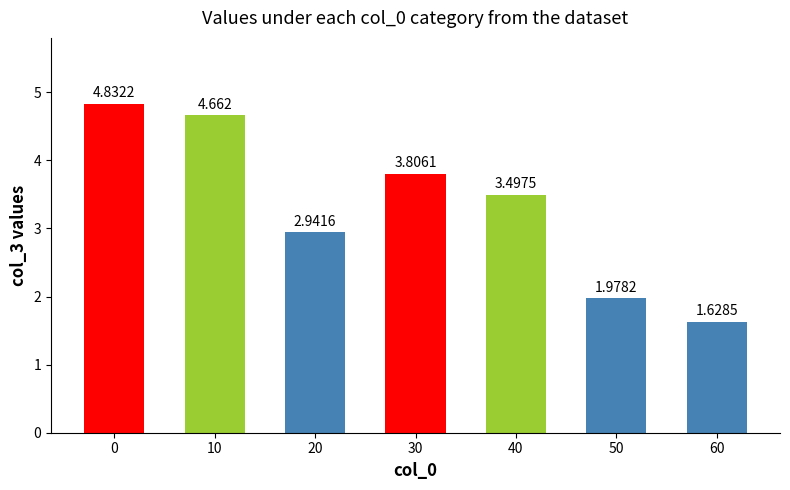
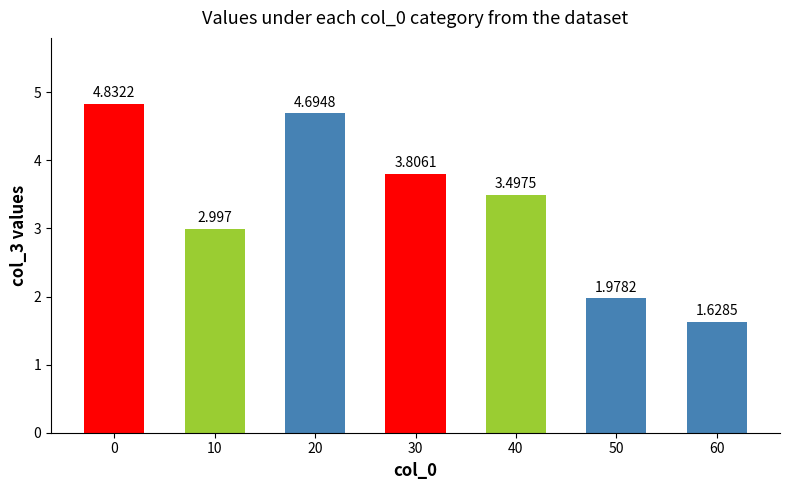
10: 4.662 -> 2.997
20: 2.9416 -> 4.6948
